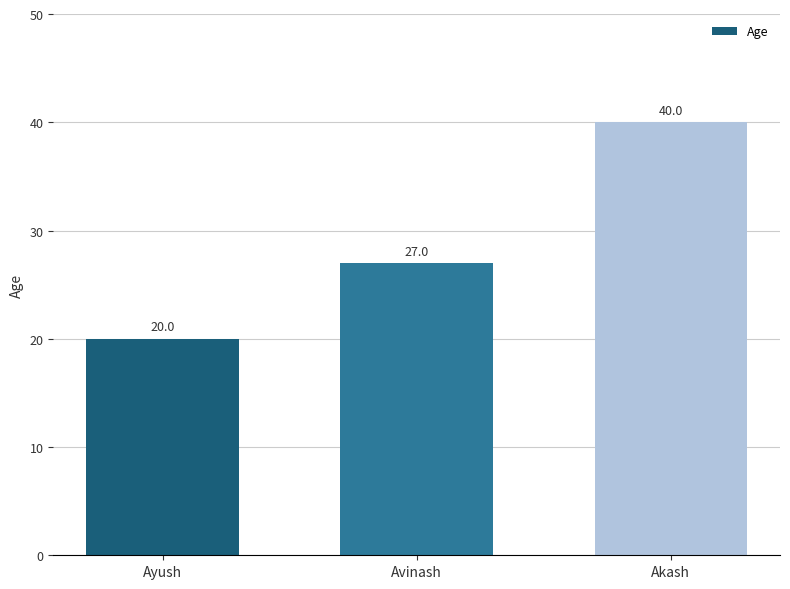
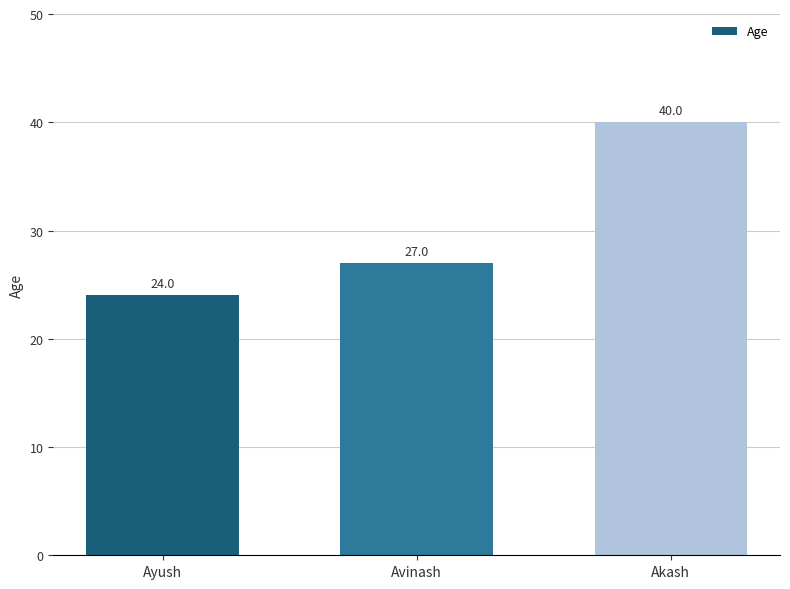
Ayush: 20.0 -> 24.0
